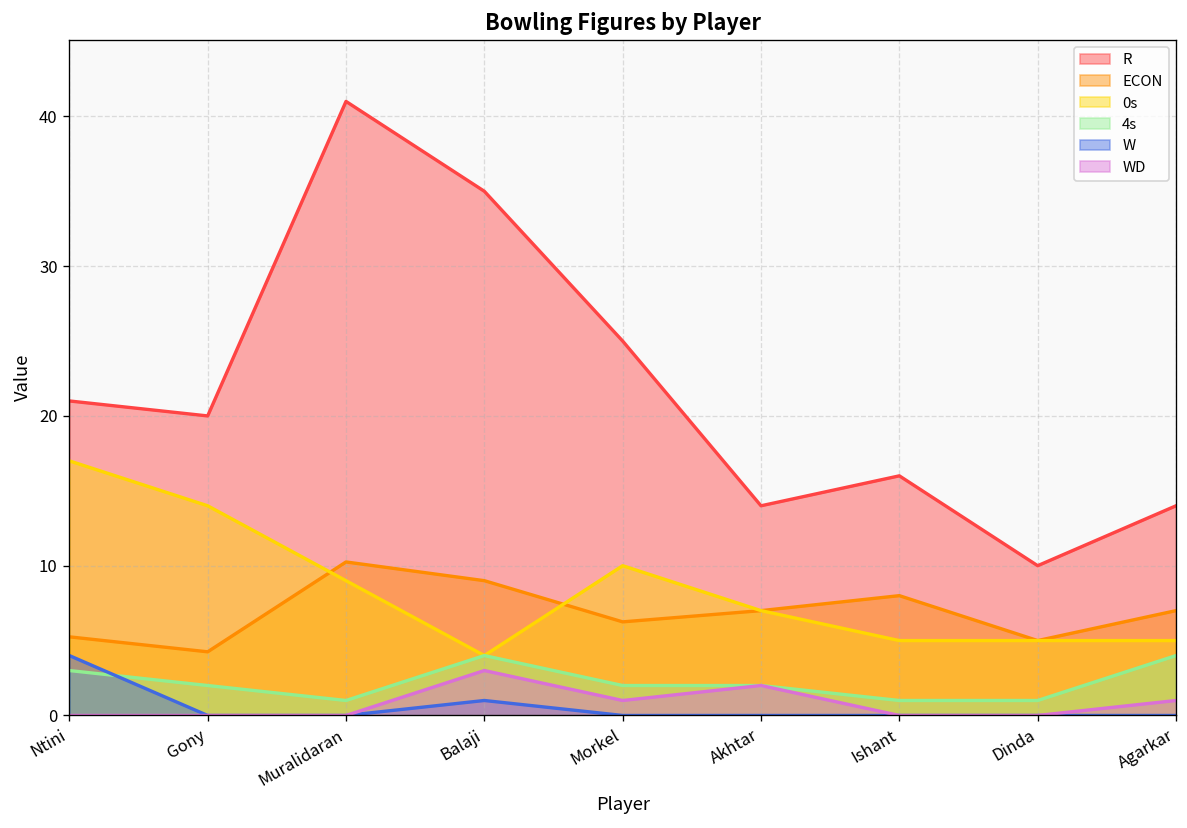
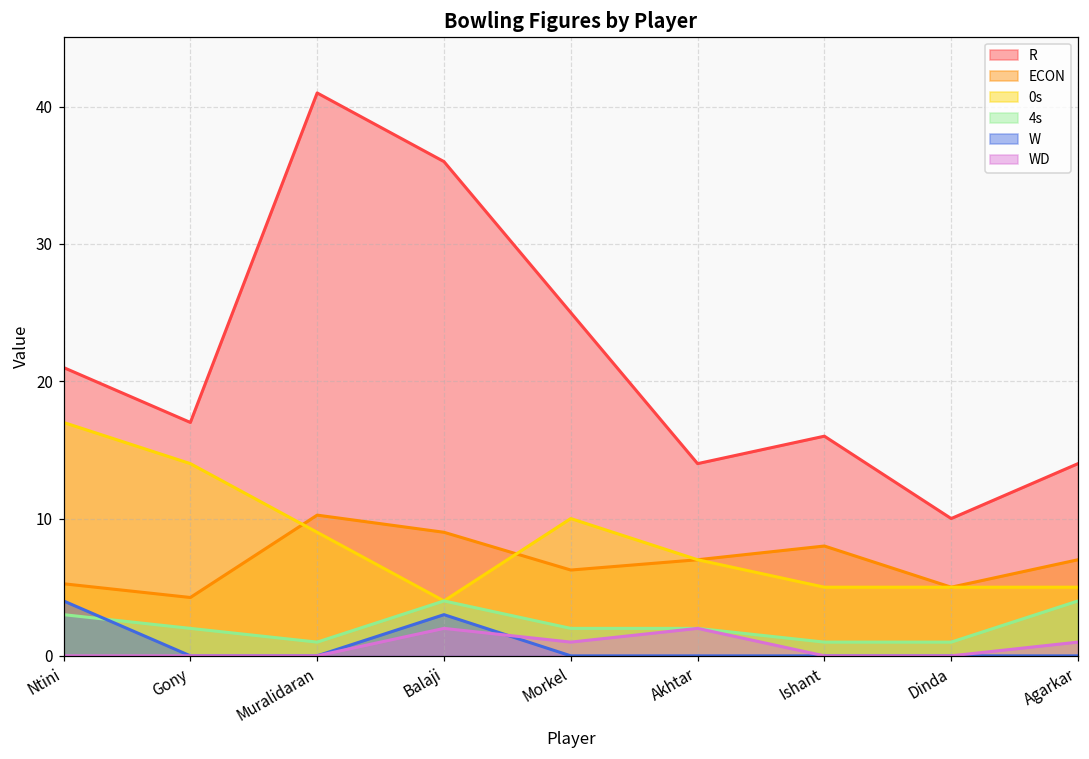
R, Gony: 20 -> 17
R, Balaji: 35 -> 36
W, Balaji: 1 -> 3
WD, Balaji: 3 -> 2
